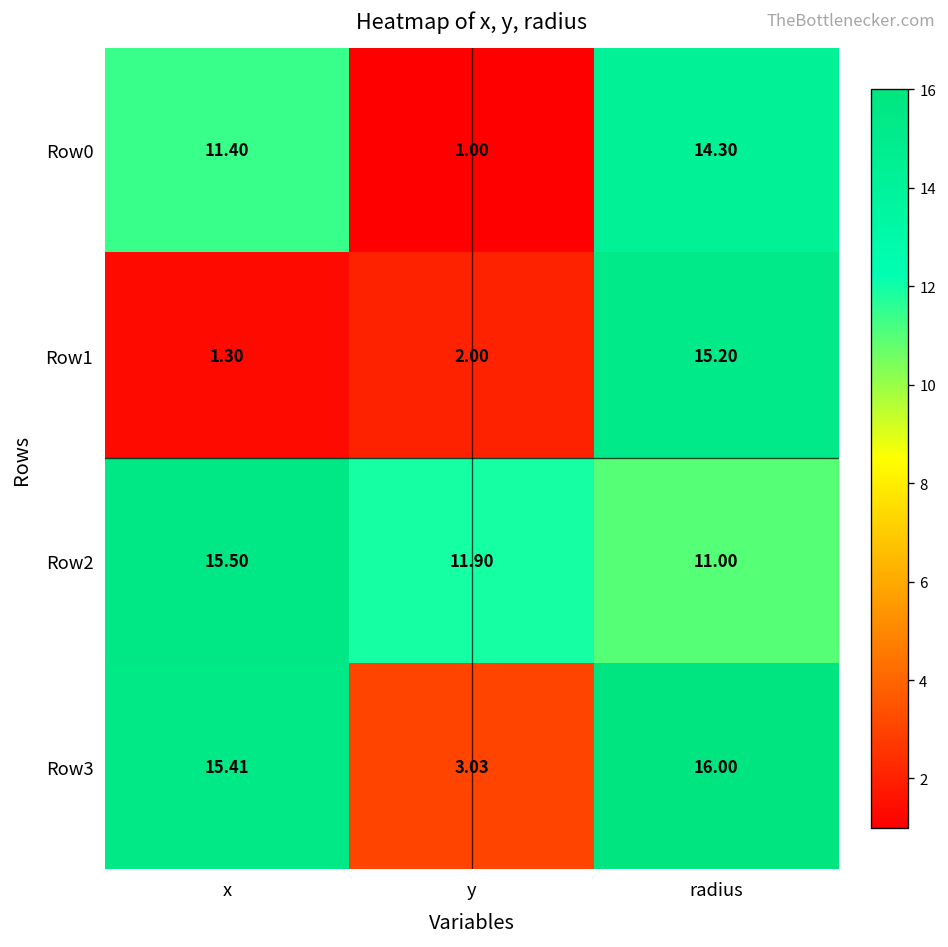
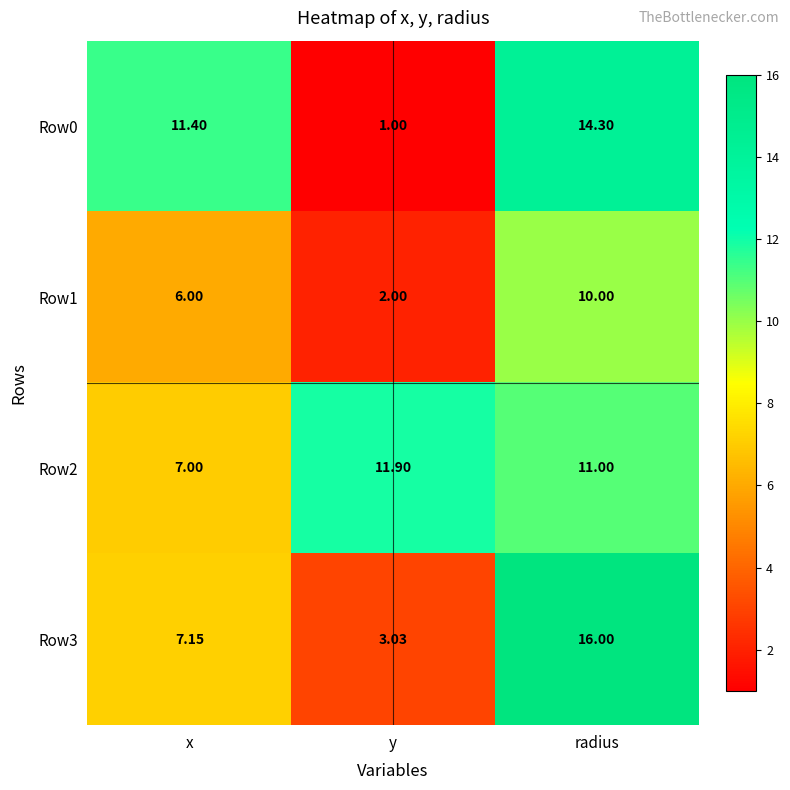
Row1, x: 1.30 -> 6.00
Row1, radius: 15.20 -> 10.00
Row2, x: 15.50 -> 7.00
Row3, x: 15.41 -> 7.15
